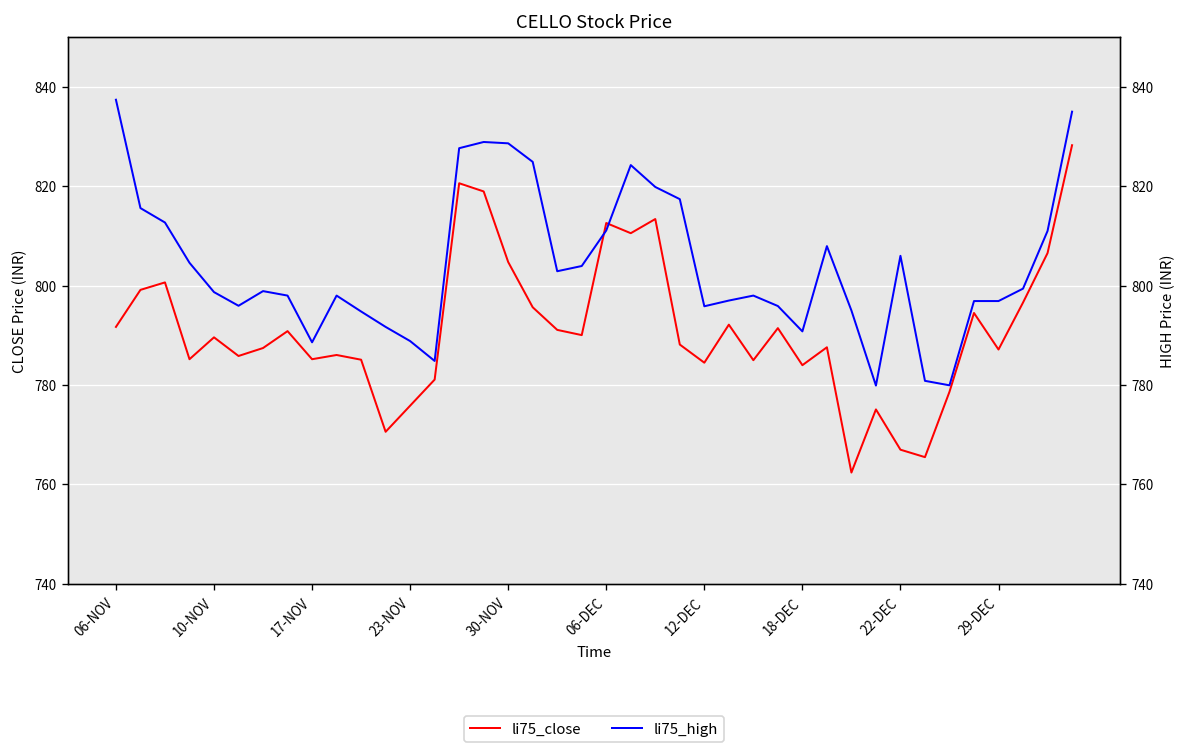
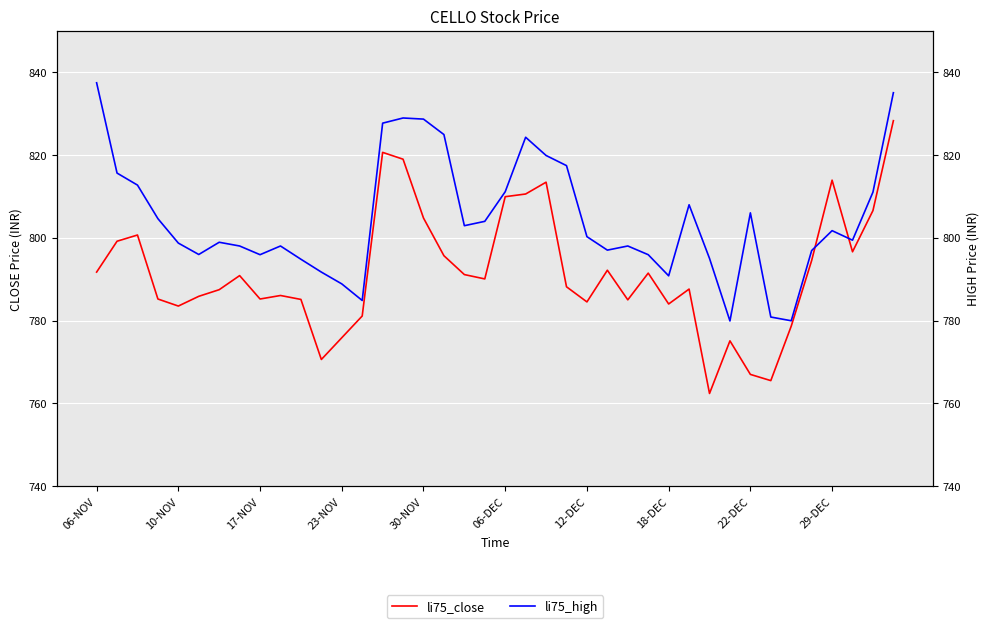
li75_close, 10-NOV: 790 -> 784
li75_close, 06-DEC: 813 -> 810
li75_close, 29-DEC: 787 -> 814
li75_high, 17-NOV: 789 -> 796
li75_high, 12-DEC: 796 -> 800
li75_high, 29-DEC: 797 -> 802
